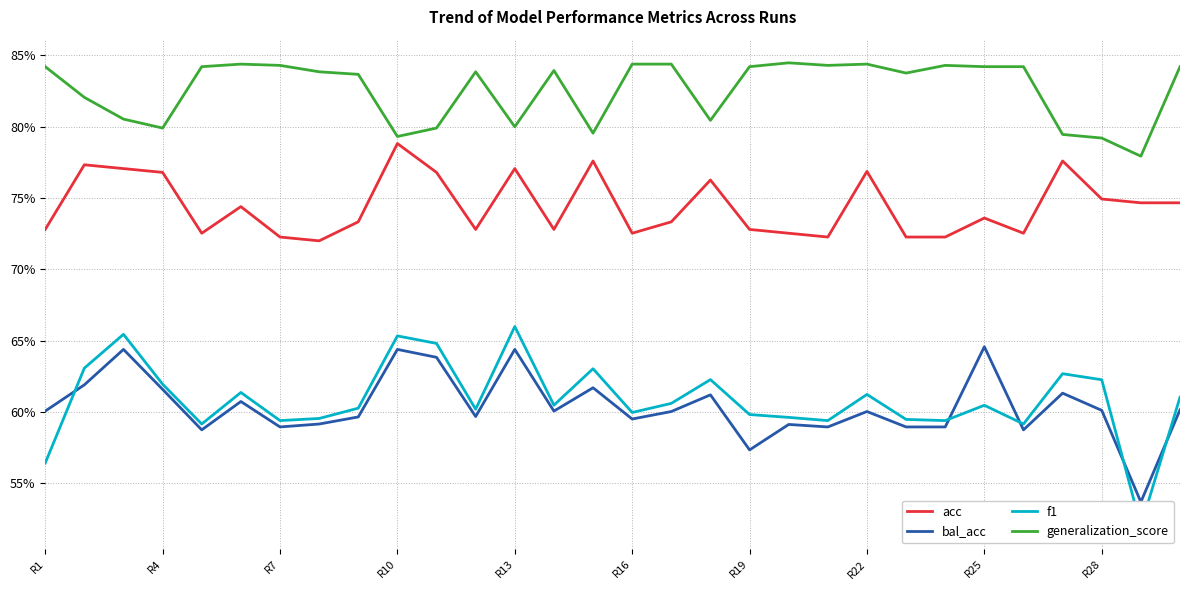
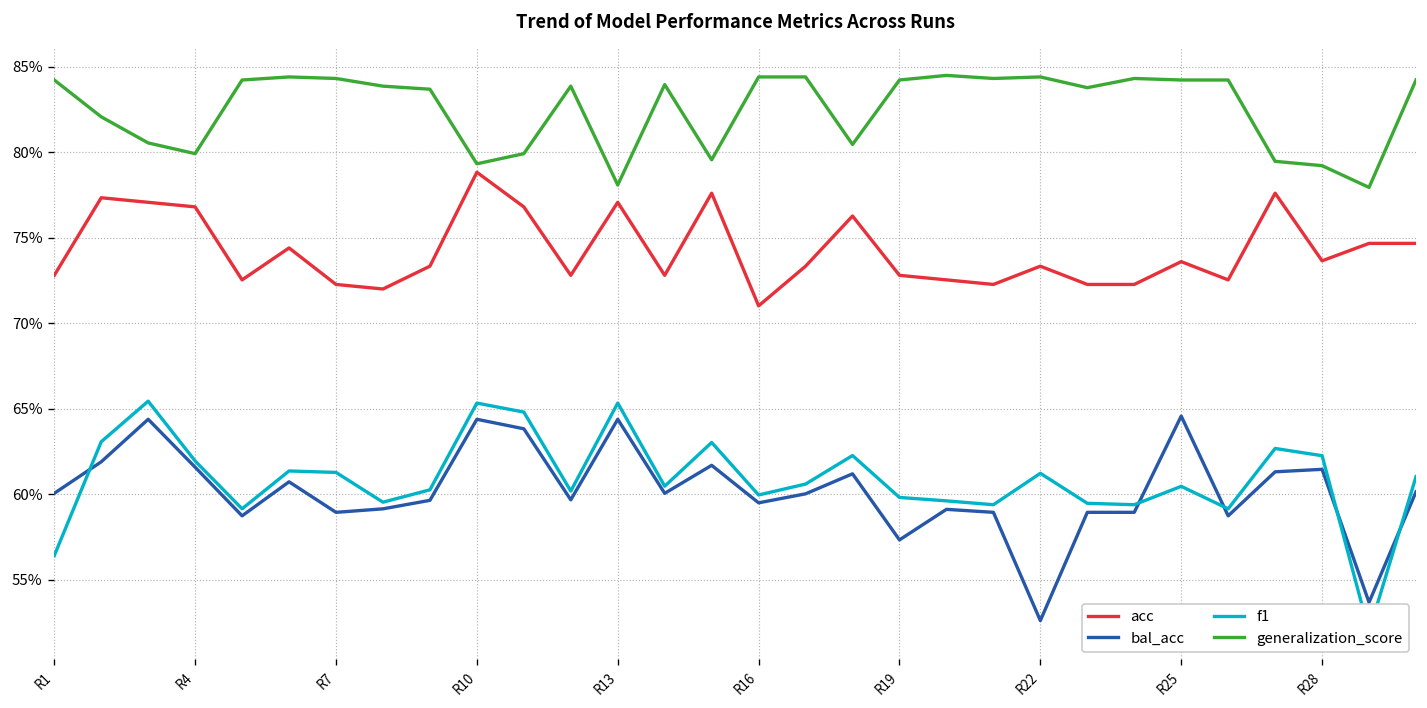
f1, R7: 59.4% -> 61.3%
f1, R13: 66.0% -> 65.3%
generalization_score, R13: 80.0% -> 78.1%
acc, R16: 72.5% -> 71.0%
acc, R22: 76.9% -> 73.3%
bal_acc, R22: 60.0% -> 52.6%
acc, R28: 74.9% -> 73.6%
bal_acc, R28: 60.1% -> 61.5%
